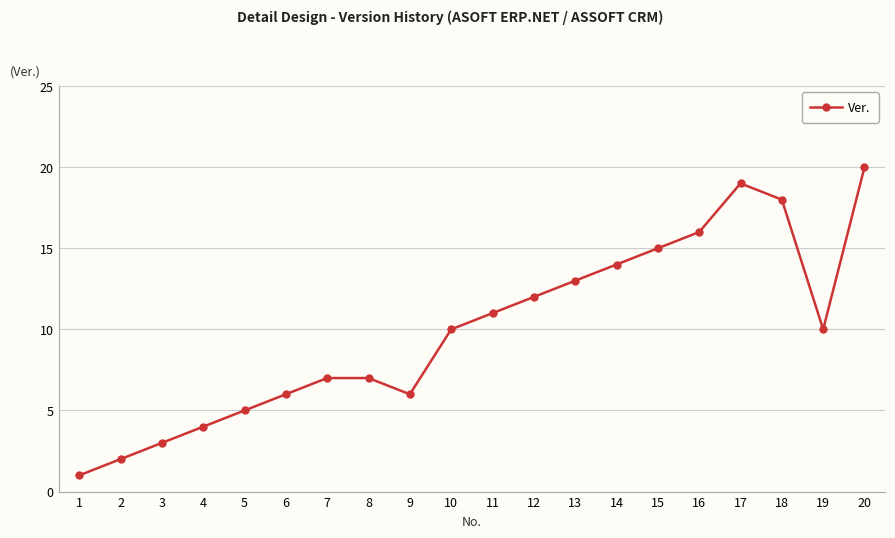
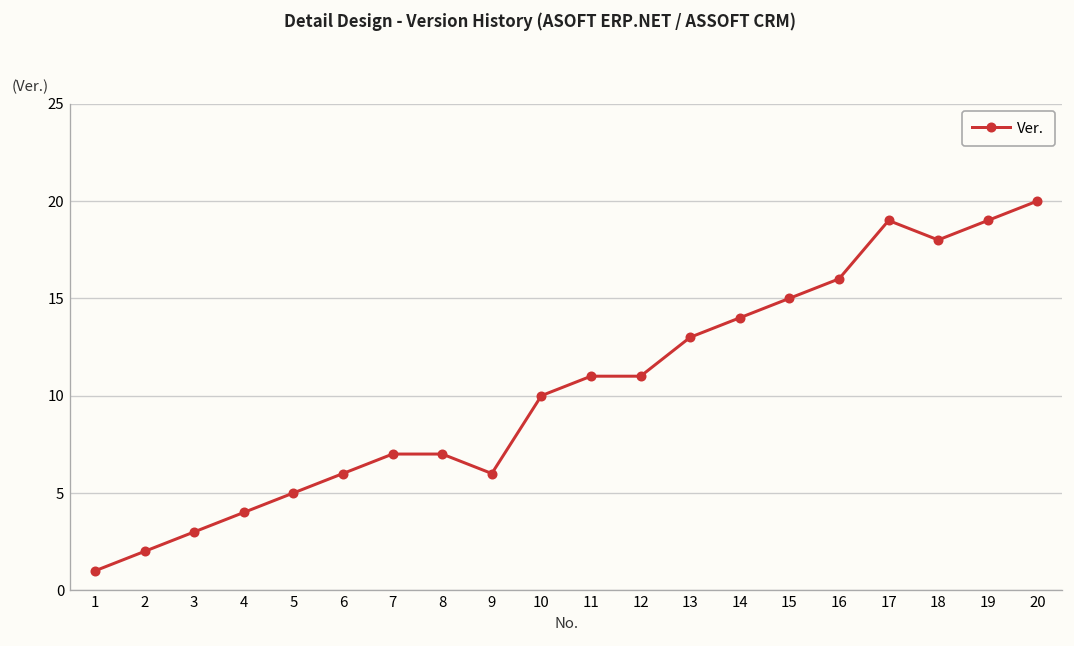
12: 12 -> 11
19: 10 -> 19
